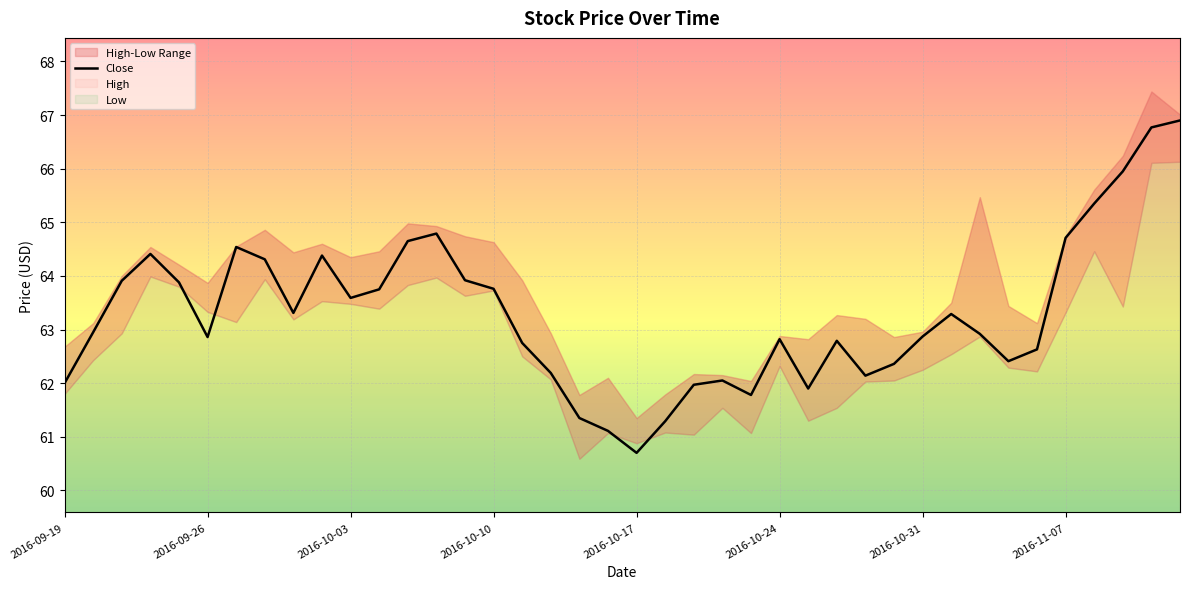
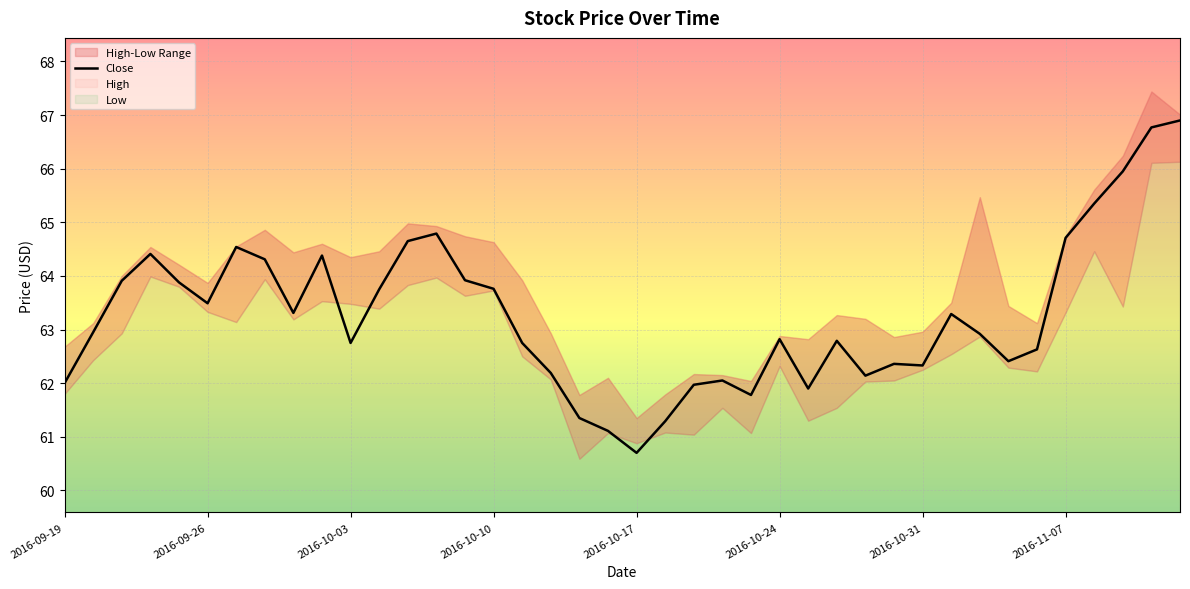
Close, 2016-09-26: 62.9 -> 63.5
Close, 2016-10-03: 63.6 -> 62.8
Close, 2016-10-31: 62.9 -> 62.3
